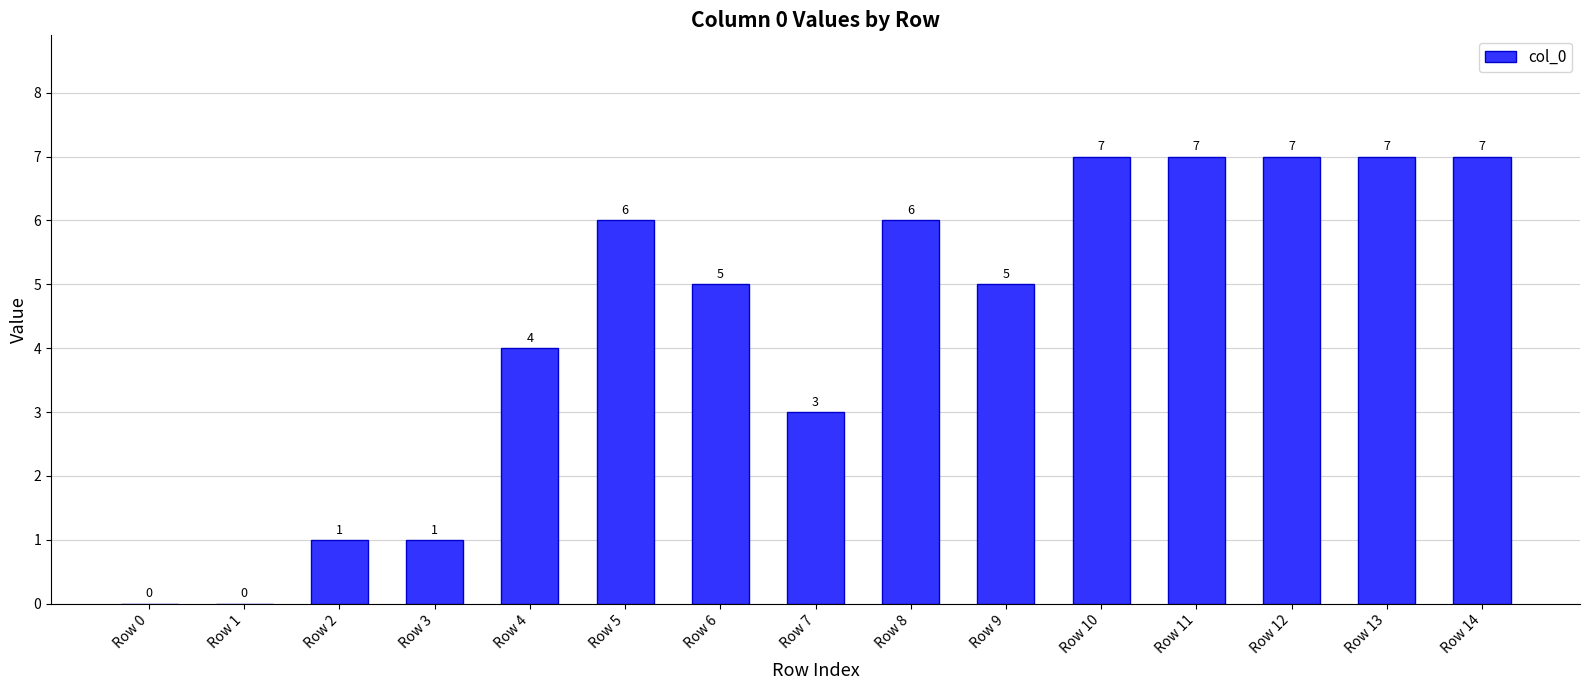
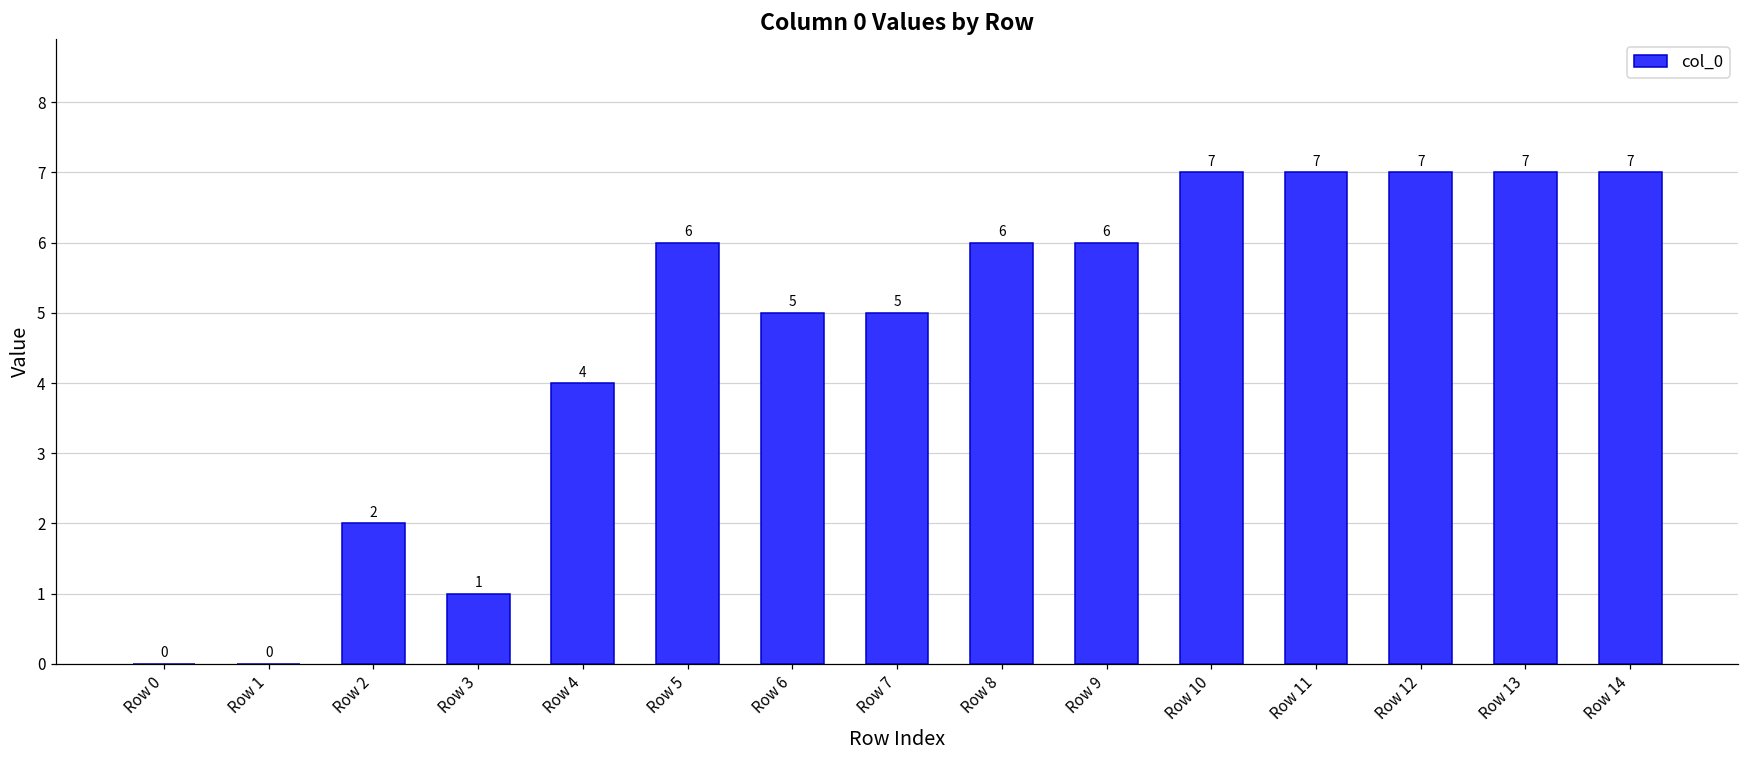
Row 2: 1 -> 2
Row 7: 3 -> 5
Row 9: 5 -> 6
